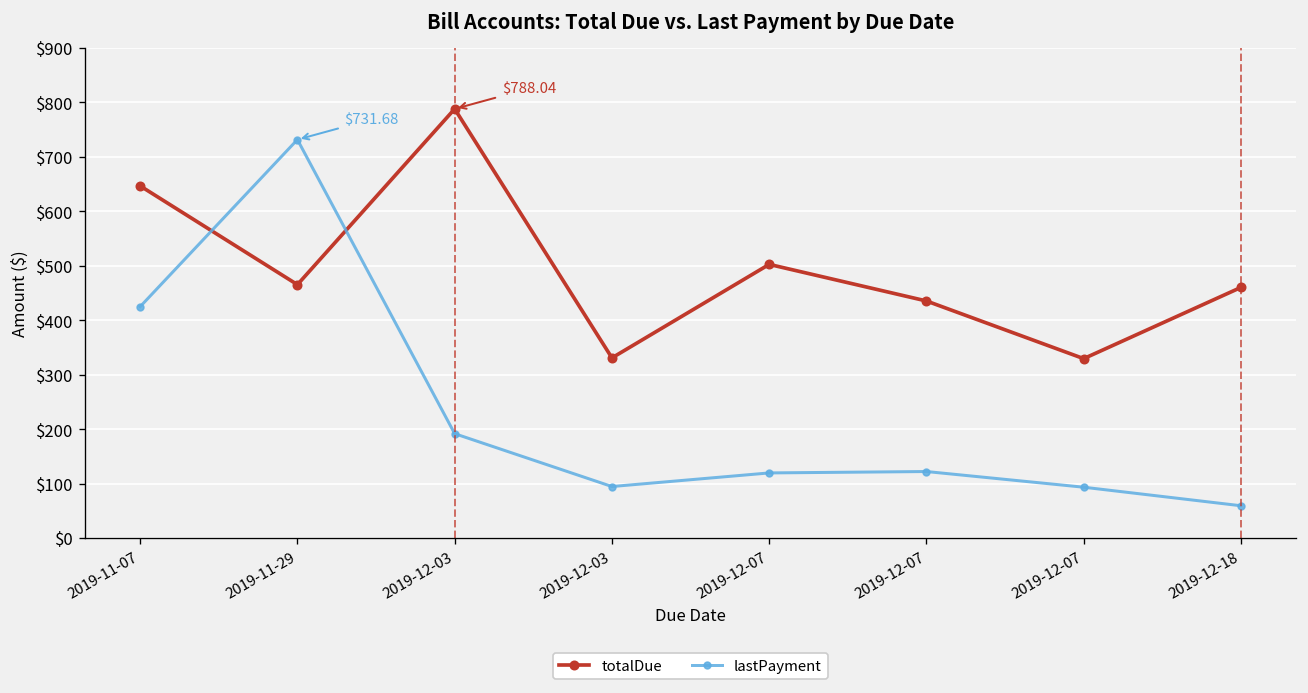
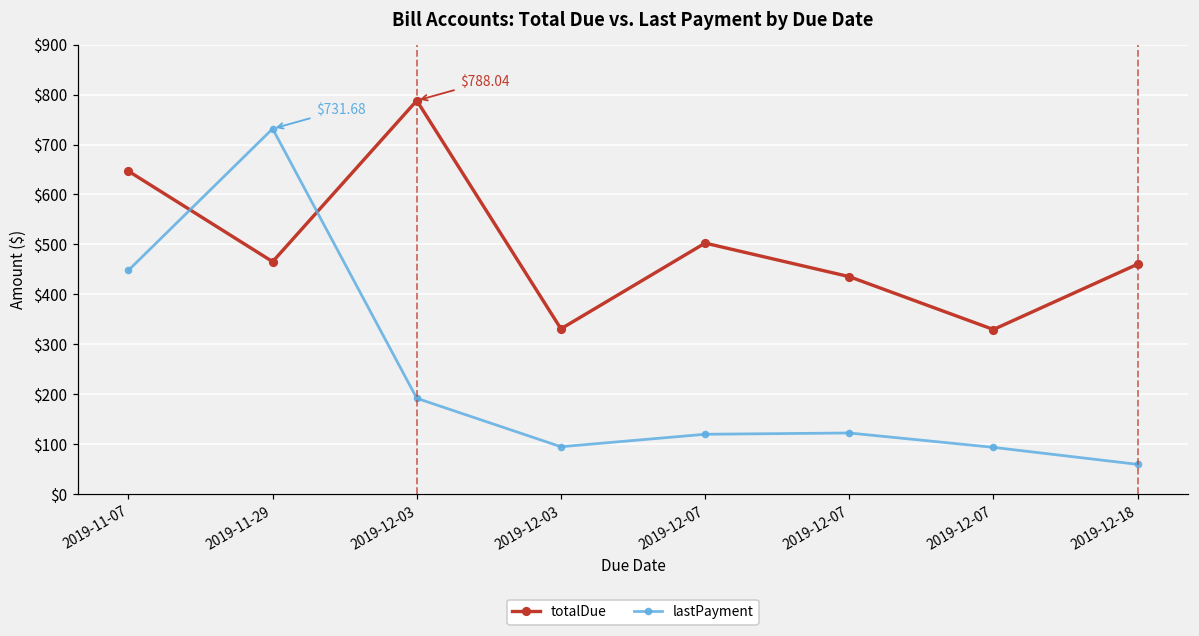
lastPayment, 2019-11-07: $420 -> $450
